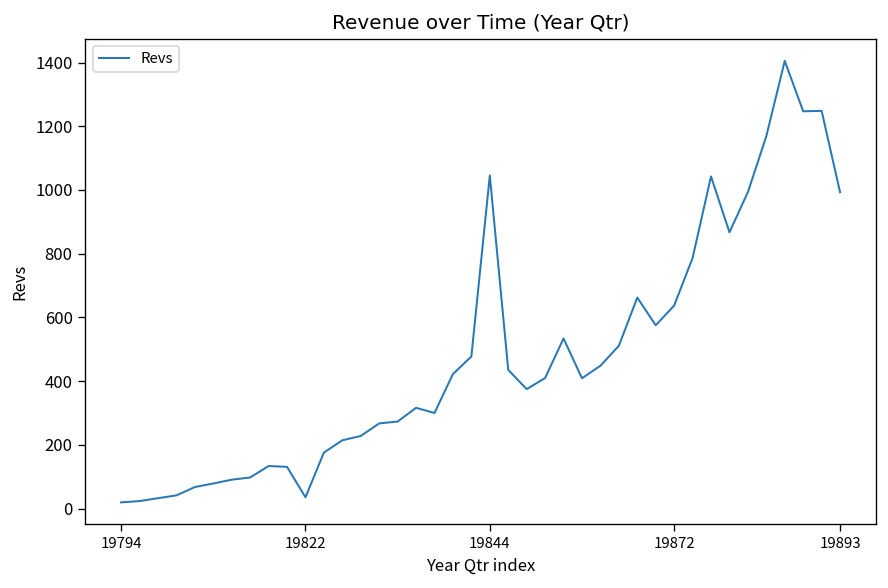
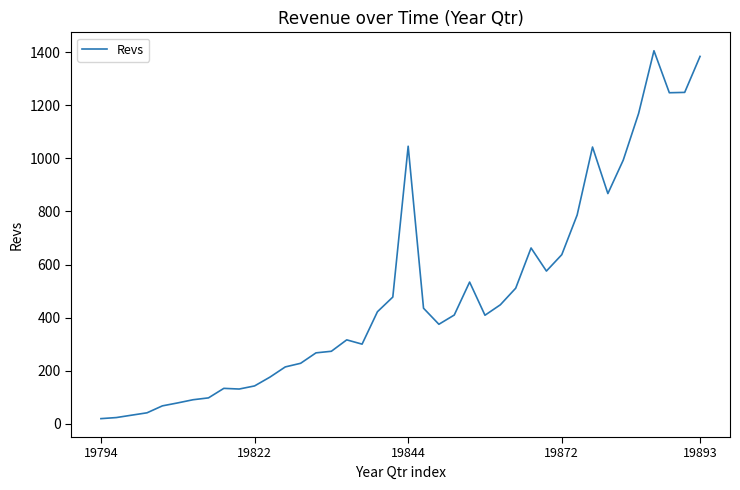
19822: 40 -> 140
19893: 990 -> 1380
